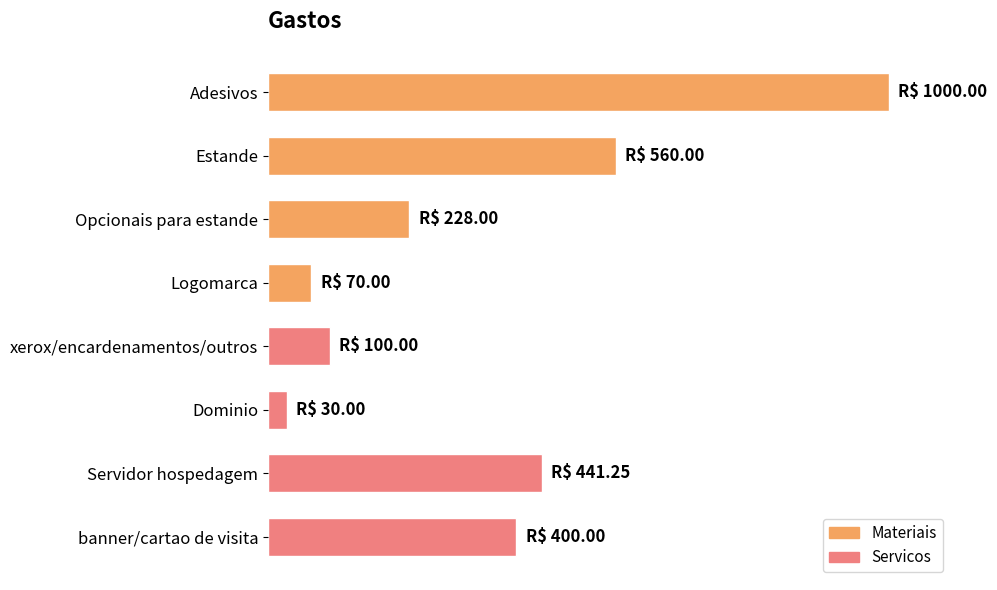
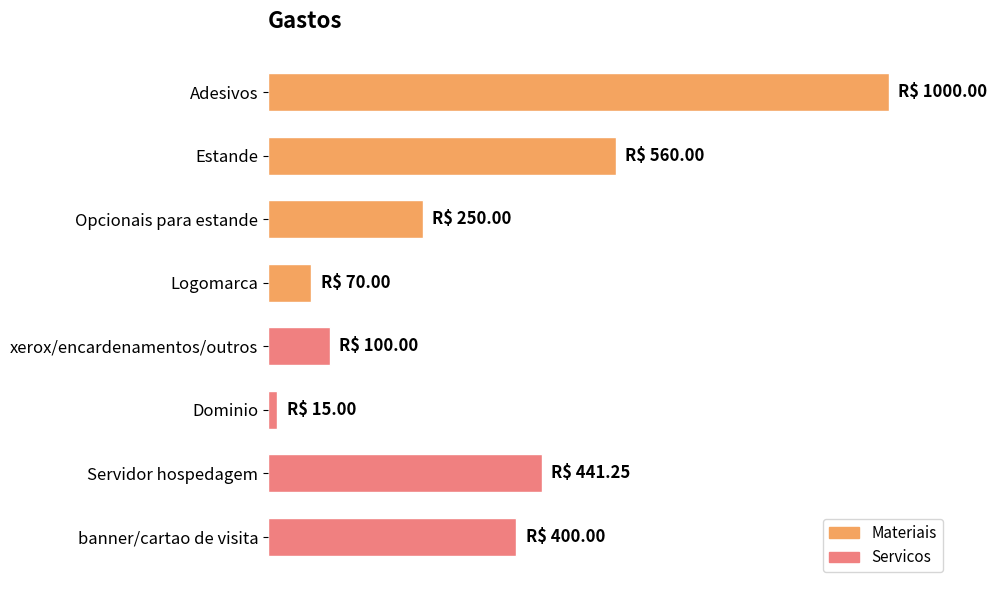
Opcionais para estande: 228.00 -> 250.00
Dominio: 30.00 -> 15.00
